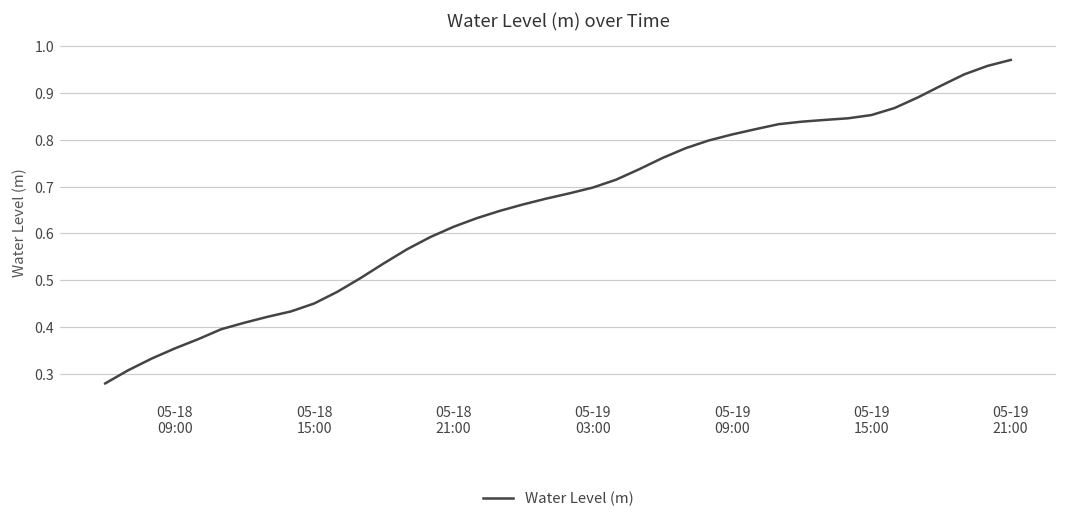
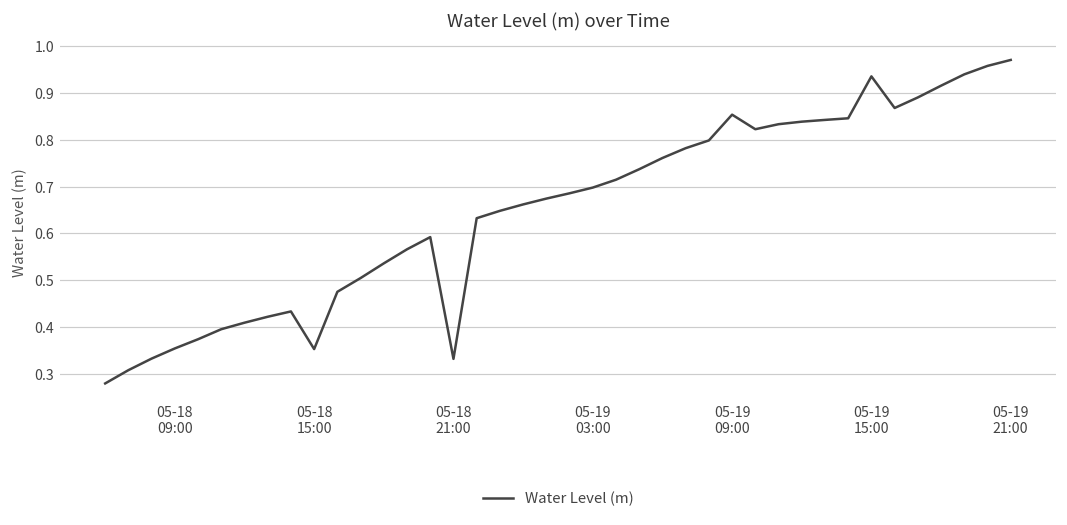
05-18 15:00: 0.45 -> 0.35
05-18 21:00: 0.61 -> 0.33
05-19 09:00: 0.81 -> 0.85
05-19 15:00: 0.85 -> 0.94
